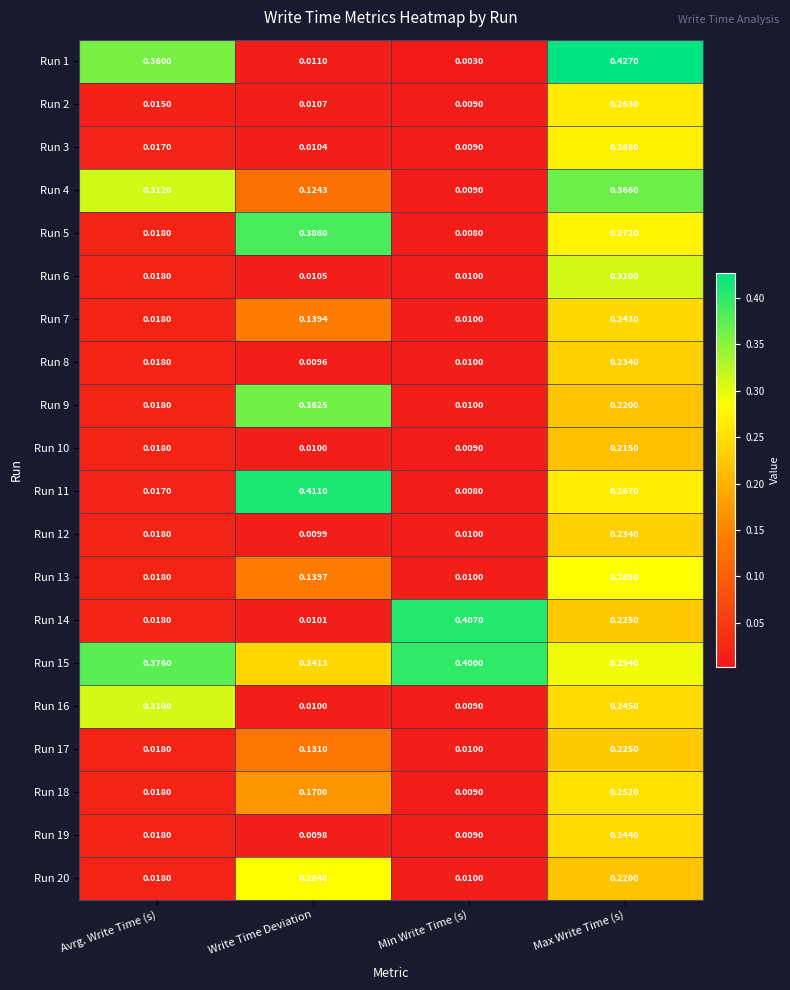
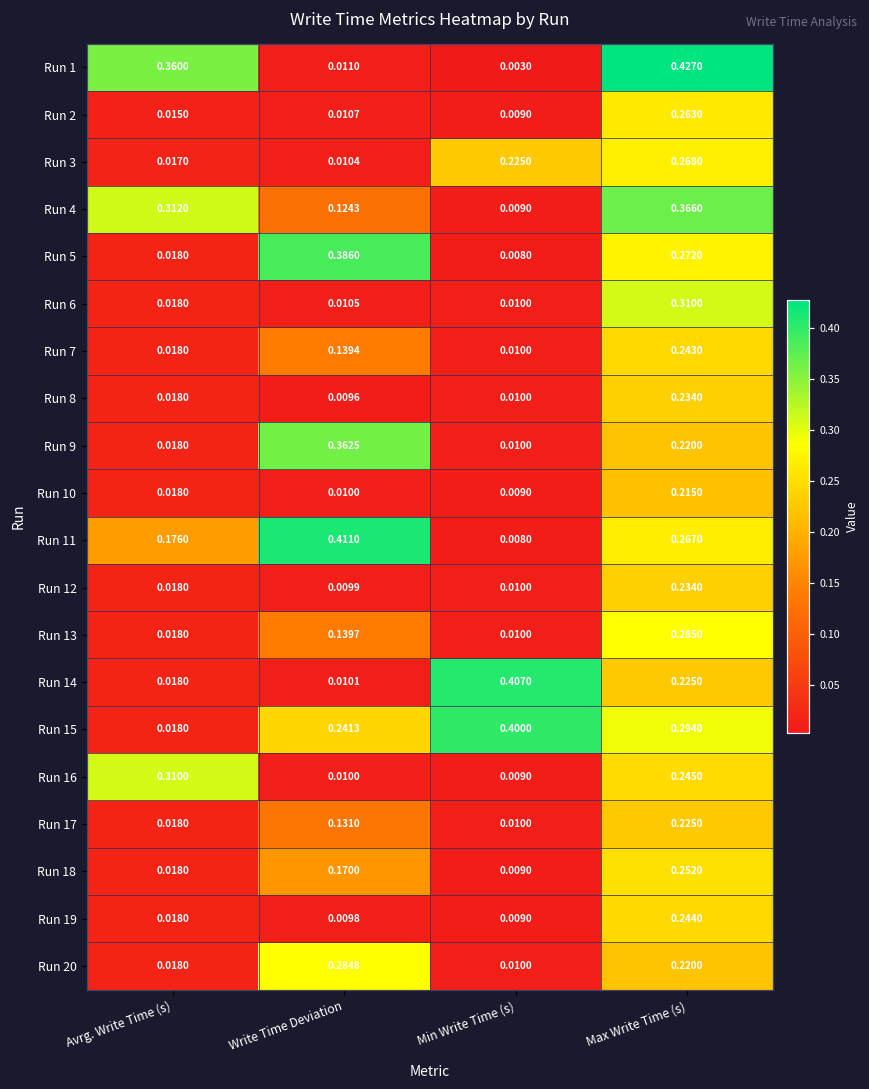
Run 3, Min Write Time (s): 0.0090 -> 0.2250
Run 11, Avrg. Write Time (s): 0.0170 -> 0.1760
Run 15, Avrg. Write Time (s): 0.3760 -> 0.0180
